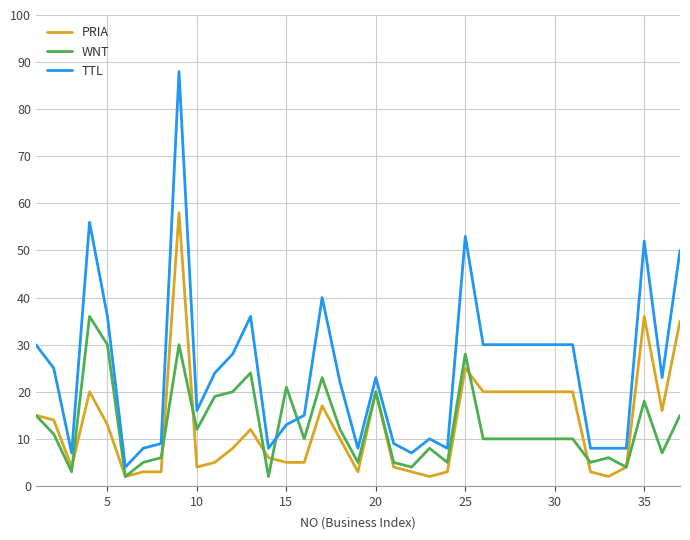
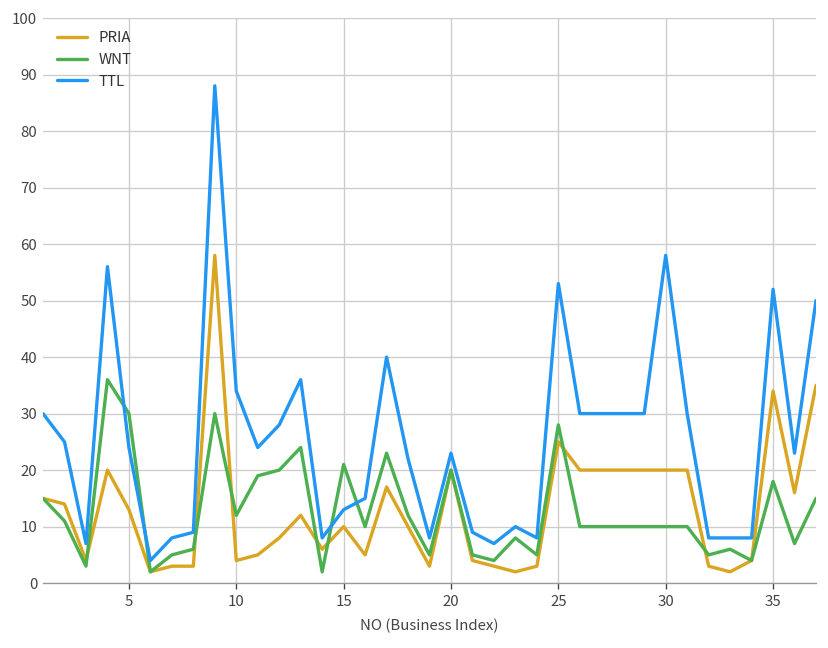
TTL, 5: 36 -> 24
TTL, 10: 16 -> 34
PRIA, 15: 5 -> 10
TTL, 30: 30 -> 58
PRIA, 35: 36 -> 34
